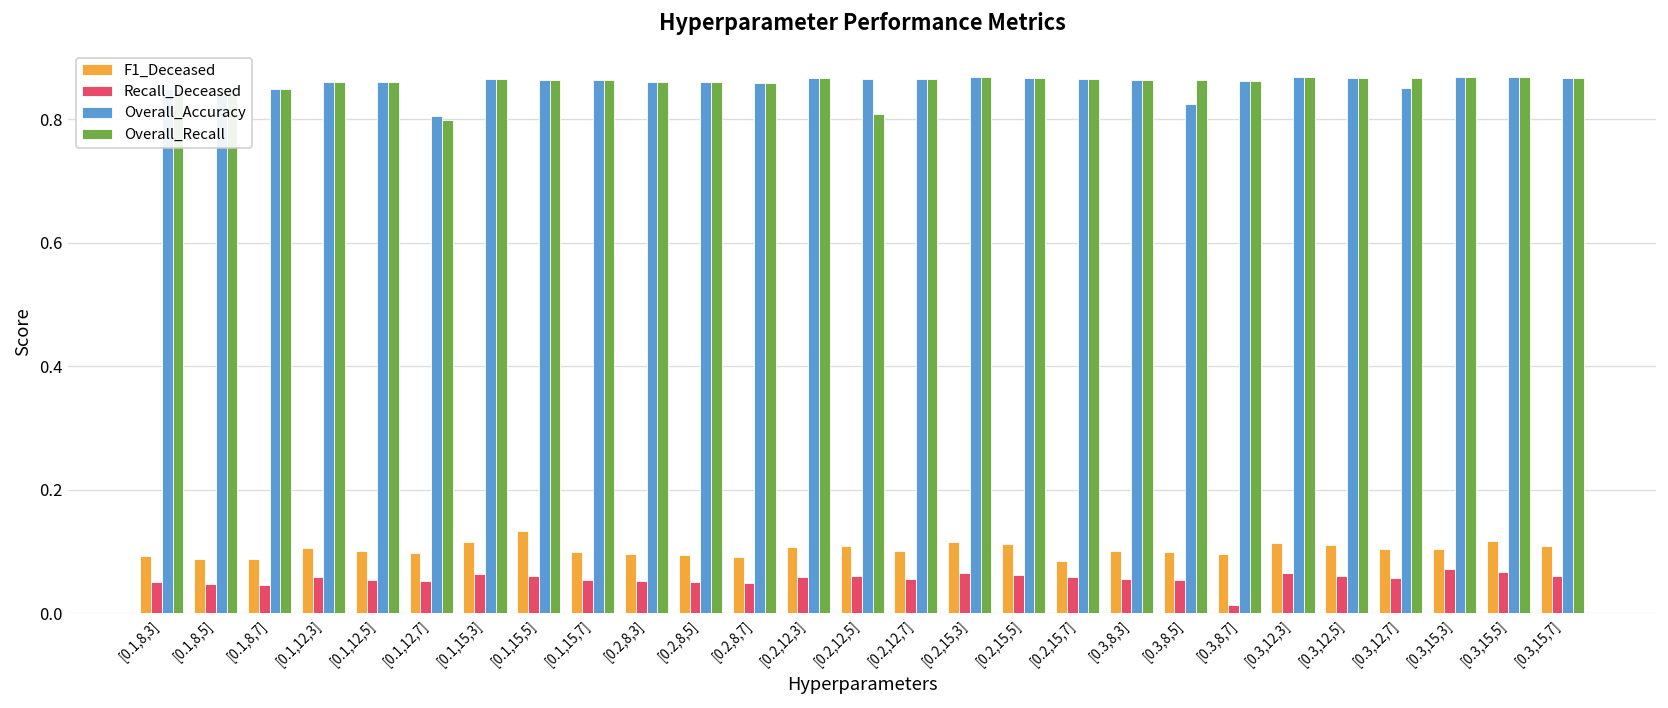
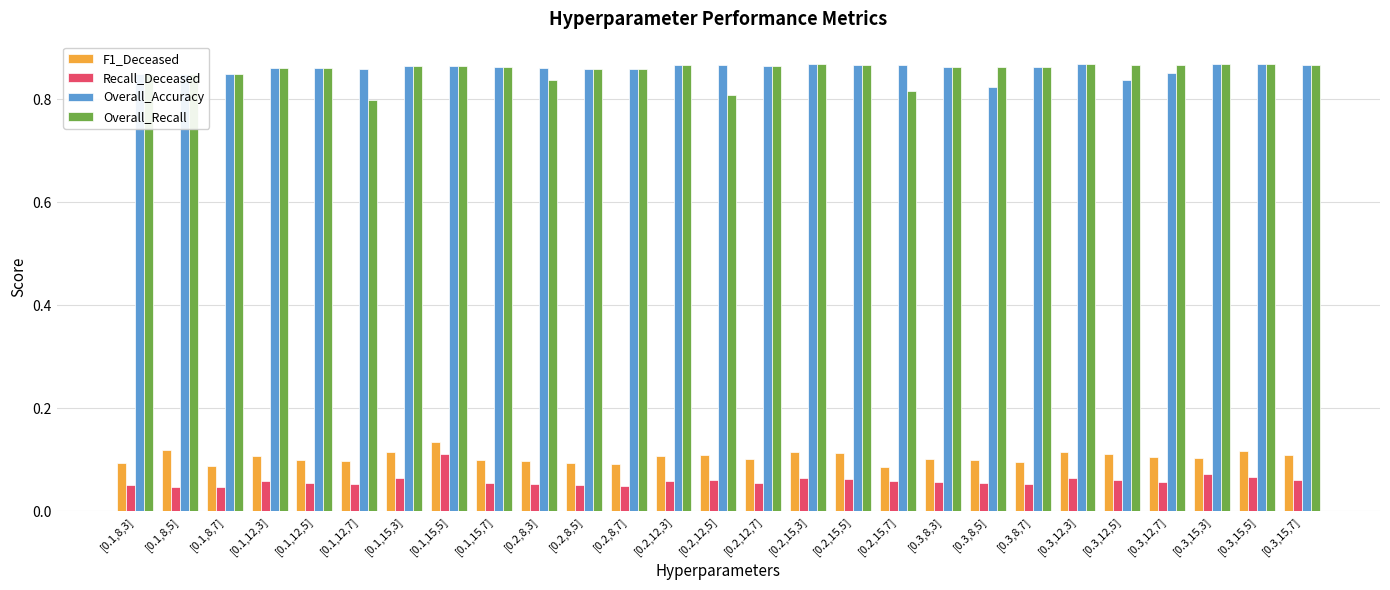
F1_Deceased, [0.1,8,5]: 0.09 -> 0.12
Overall_Accuracy, [0.1,12,7]: 0.81 -> 0.86
Recall_Deceased, [0.1,15,5]: 0.06 -> 0.11
Overall_Recall, [0.2,8,3]: 0.86 -> 0.84
Overall_Recall, [0.2,15,7]: 0.87 -> 0.82
Recall_Deceased, [0.3,8,7]: 0.01 -> 0.05
Overall_Accuracy, [0.3,12,5]: 0.87 -> 0.84
